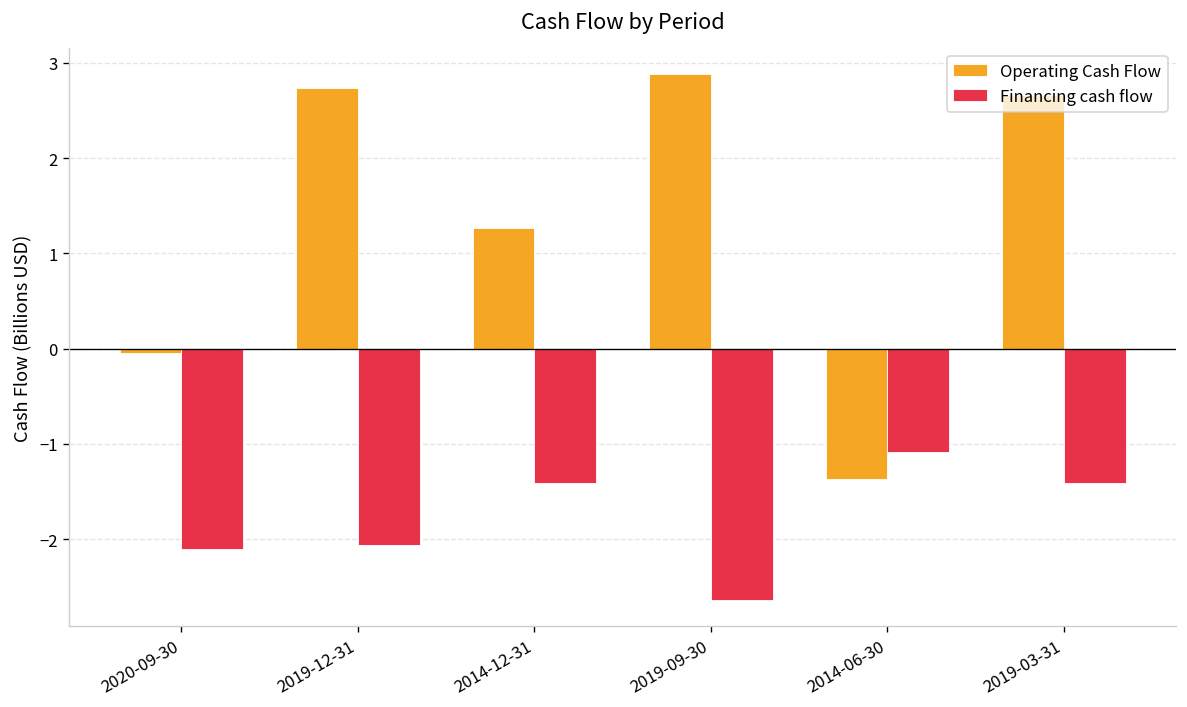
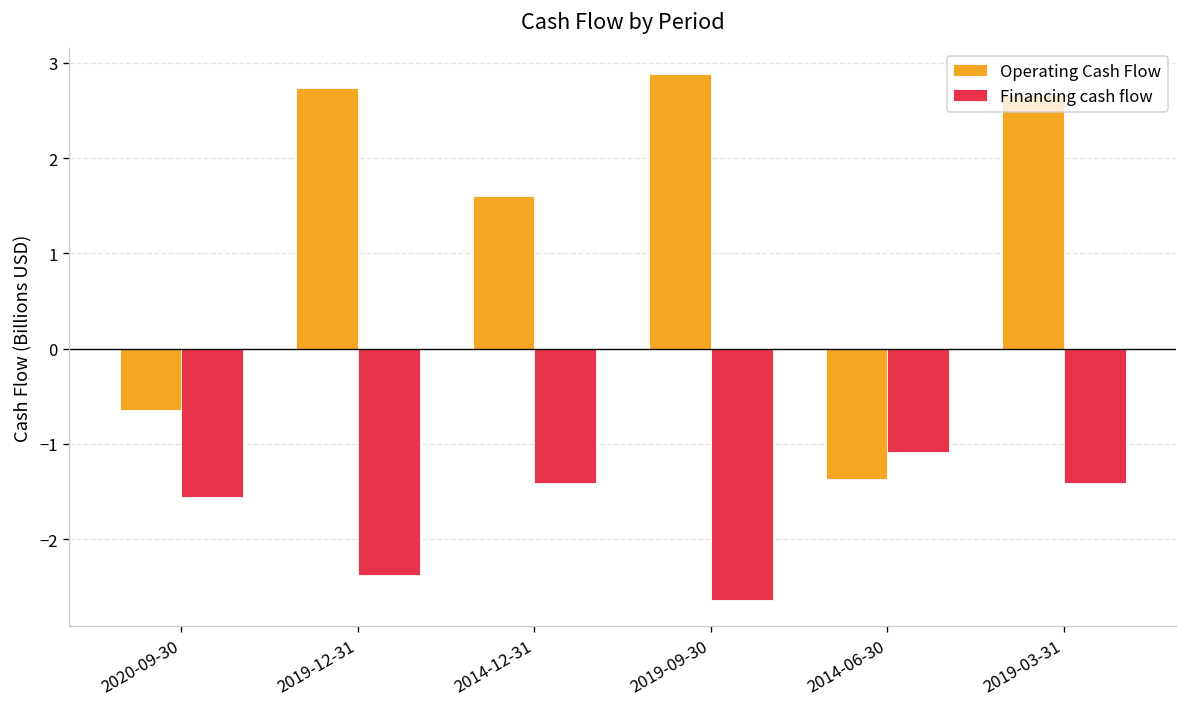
Operating Cash Flow, 2020-09-30: 0.0 -> -0.6
Financing cash flow, 2020-09-30: -2.1 -> -1.6
Financing cash flow, 2019-12-31: -2.1 -> -2.4
Operating Cash Flow, 2014-12-31: 1.3 -> 1.6
